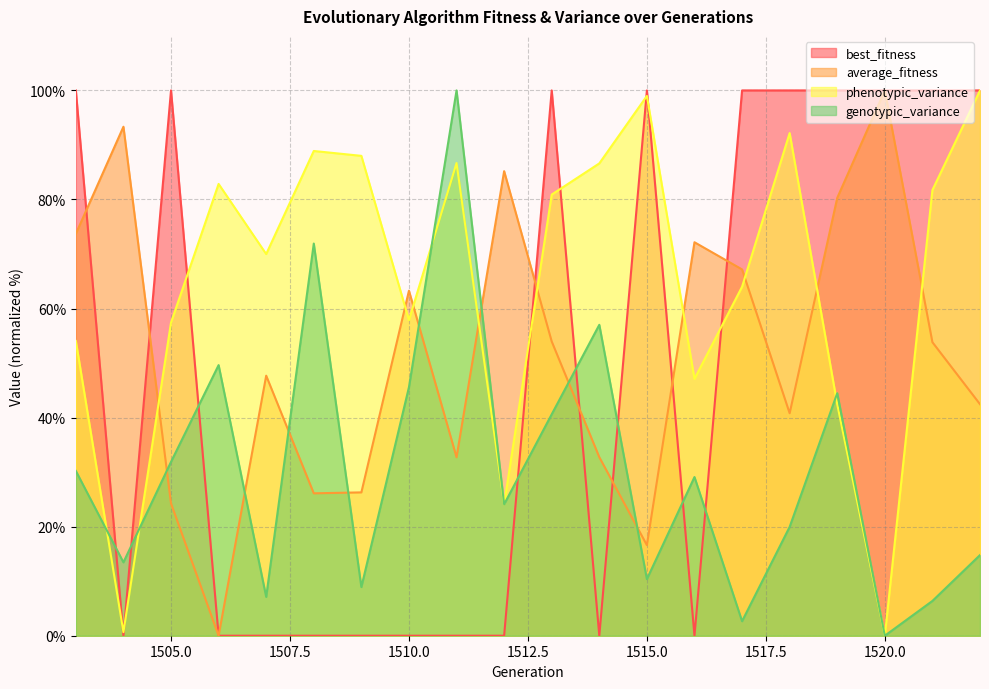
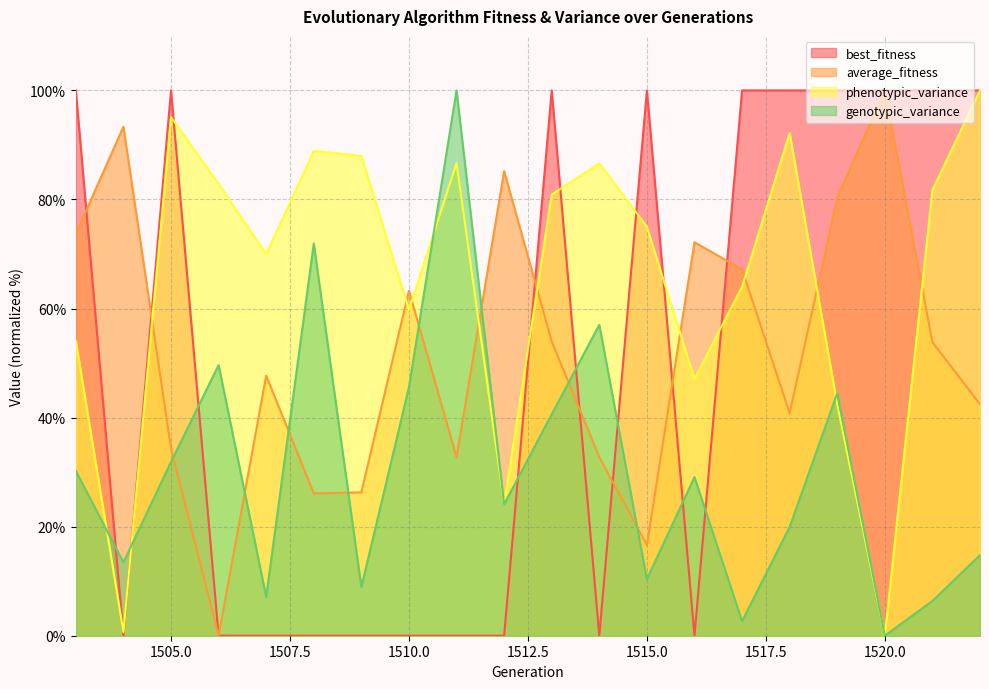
average_fitness, 1505.0: 24% -> 34%
phenotypic_variance, 1505.0: 57% -> 95%
phenotypic_variance, 1510.0: 58% -> 60%
phenotypic_variance, 1515.0: 99% -> 75%
